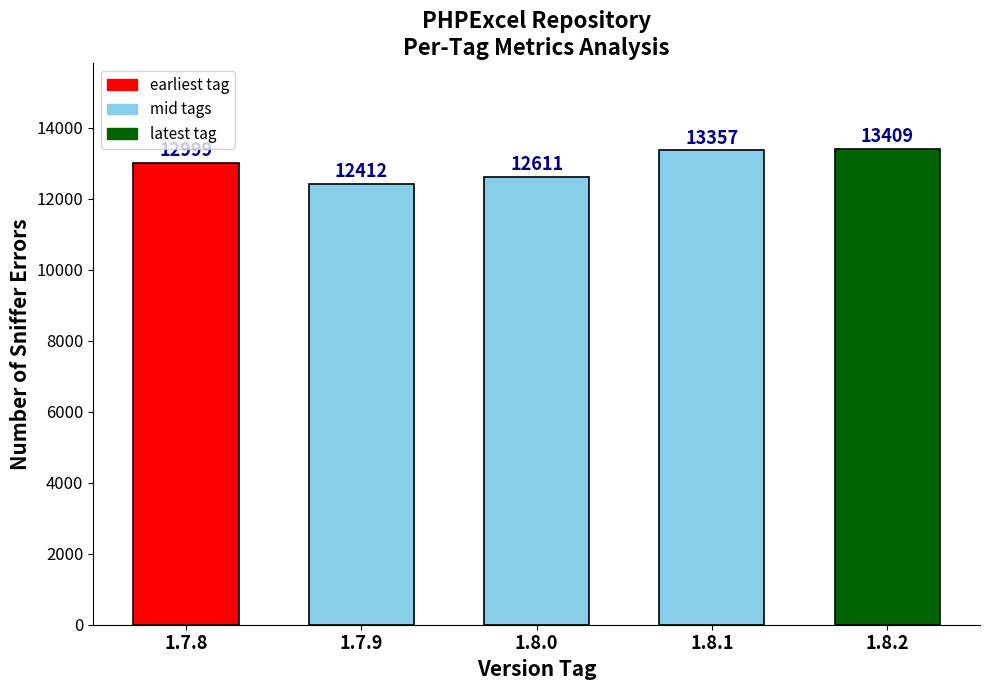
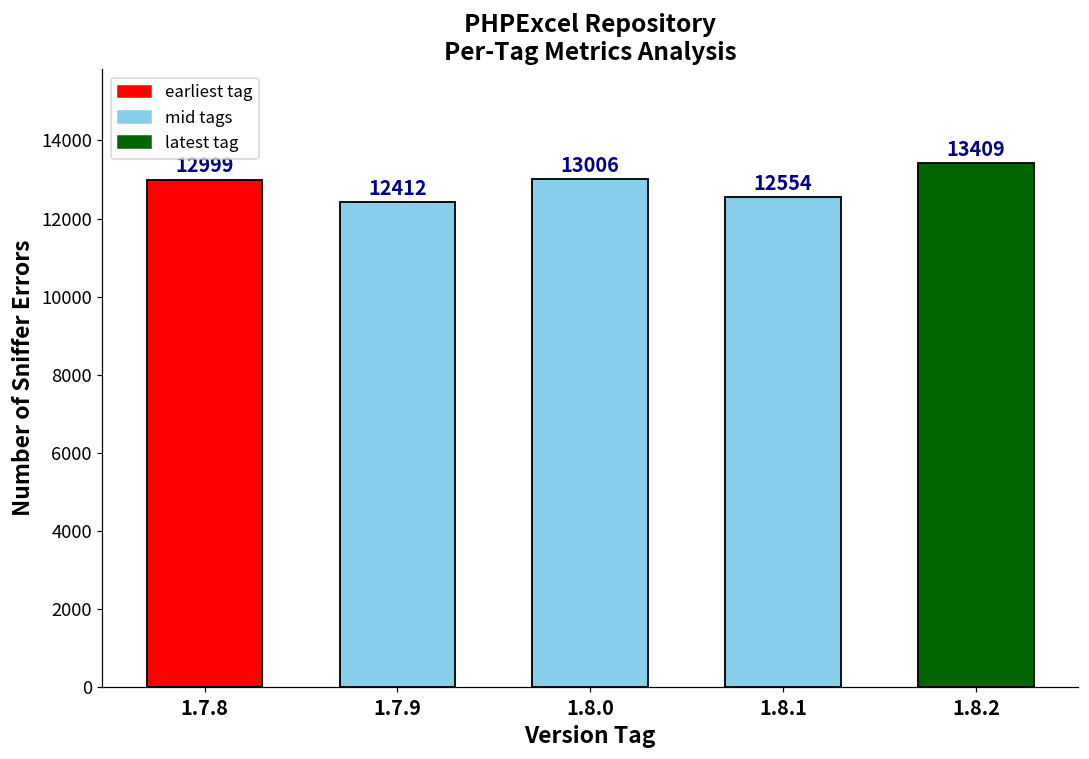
1.8.0: 12611 -> 13006
1.8.1: 13357 -> 12554
